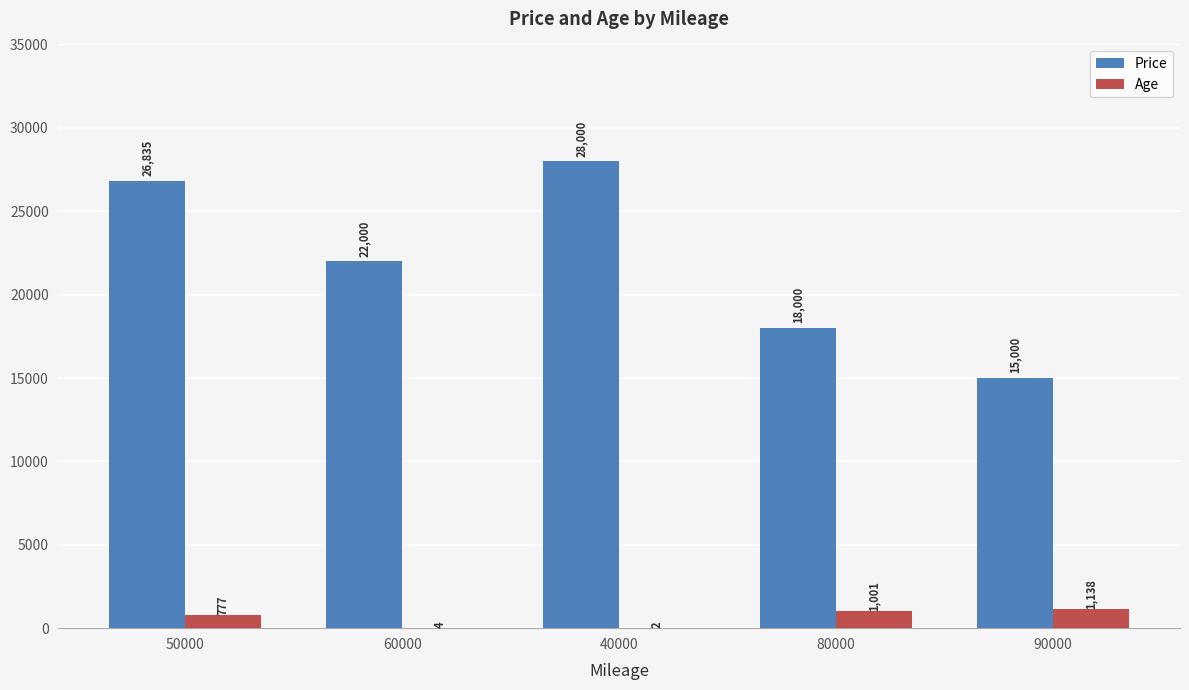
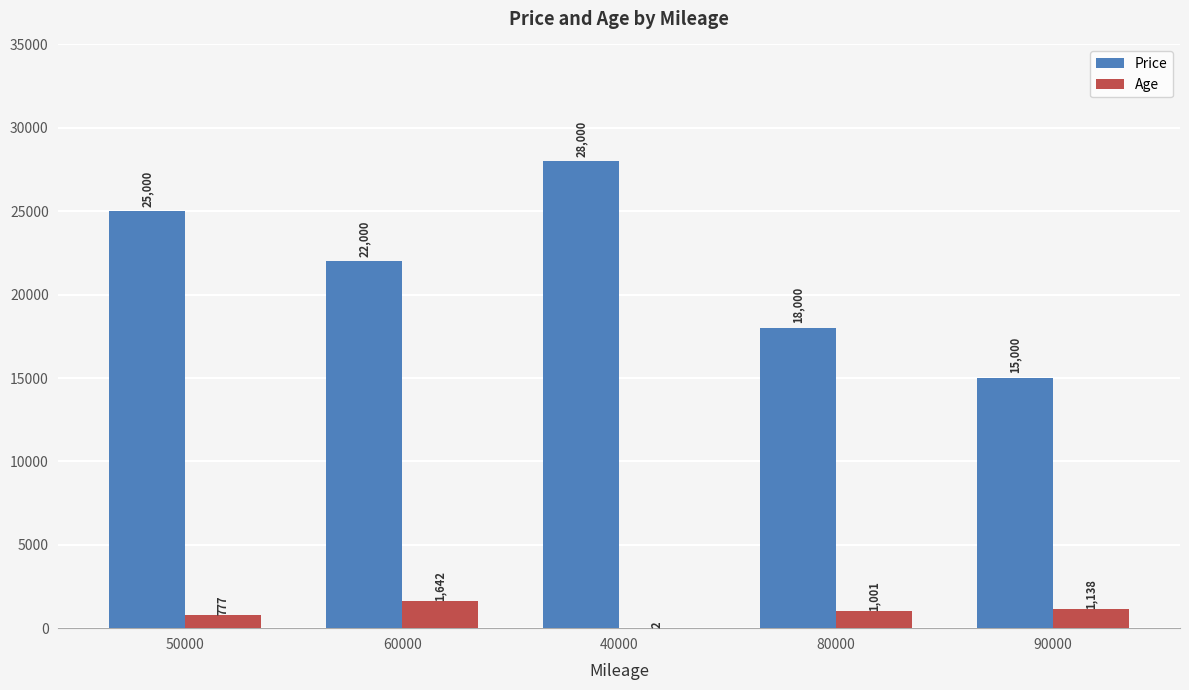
Price, 50000: 26,835 -> 25,000
Age, 60000: 4 -> 1,642
